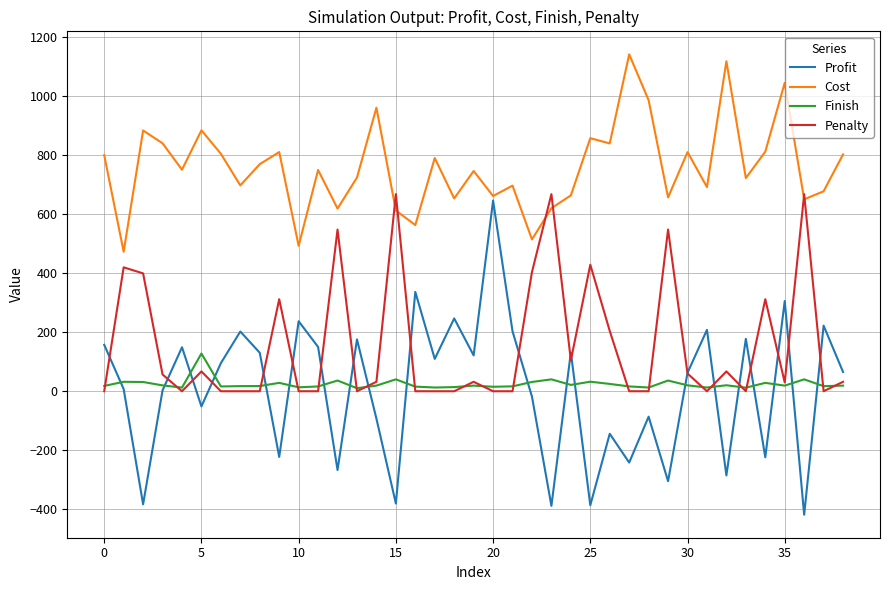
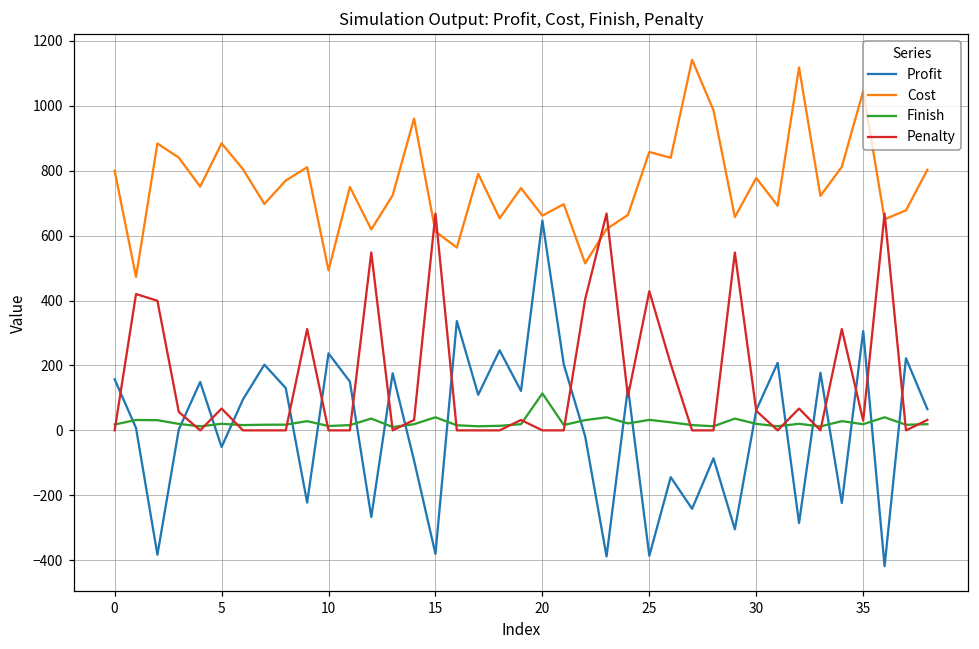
Finish, 5: 130 -> 20
Finish, 20: 20 -> 110
Cost, 30: 810 -> 780
